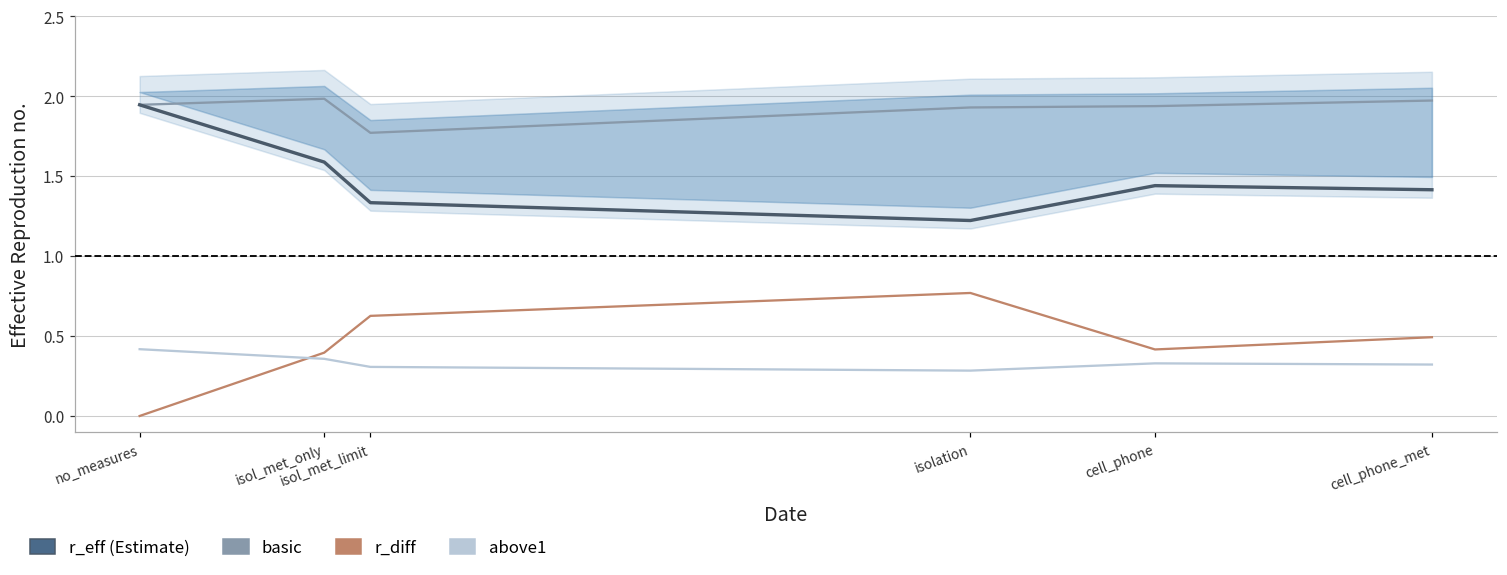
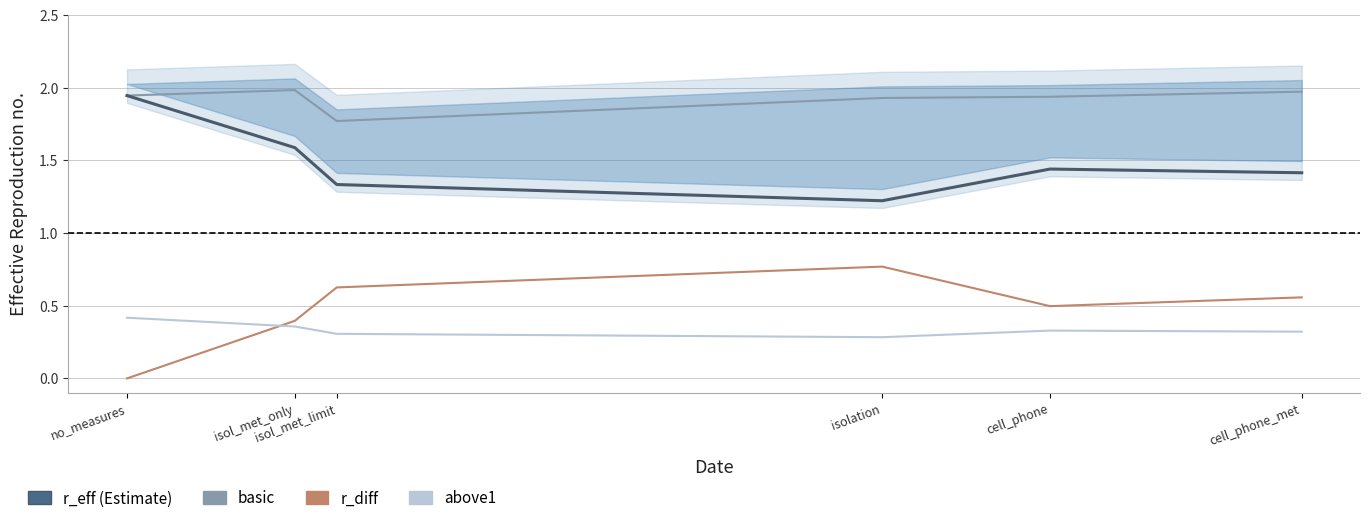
r_diff, cell_phone: 0.42 -> 0.50
r_diff, cell_phone_met: 0.49 -> 0.56
